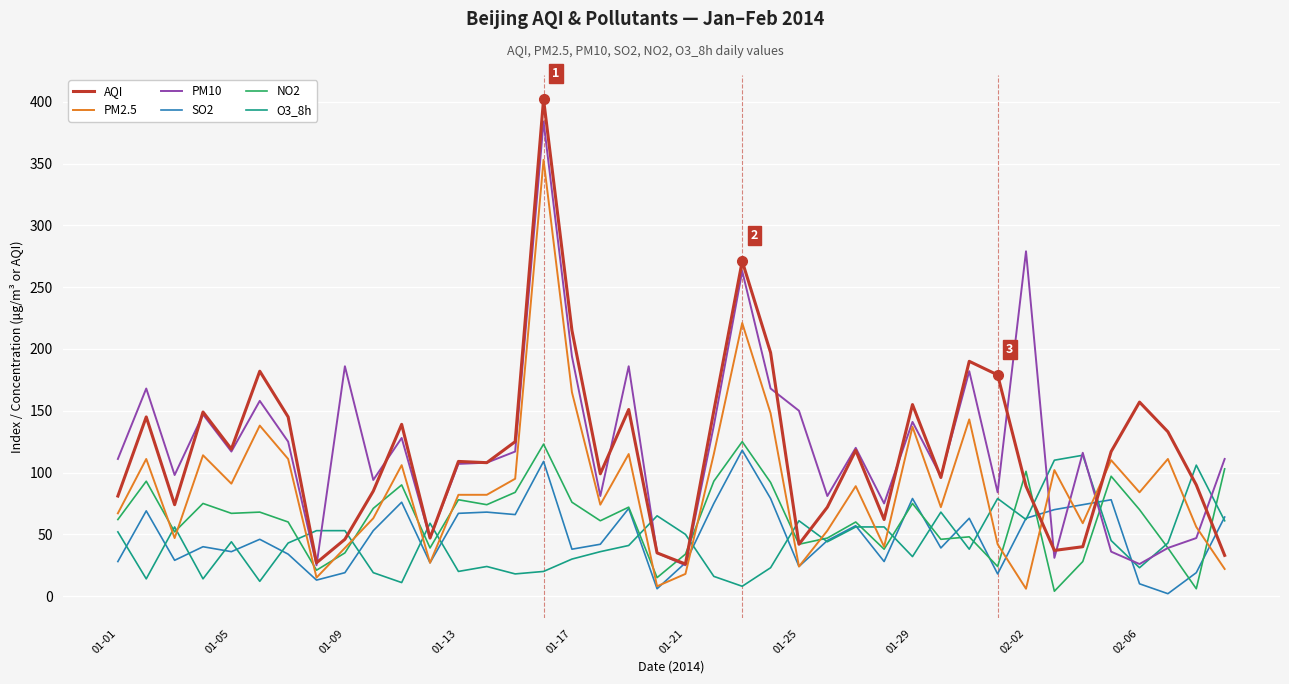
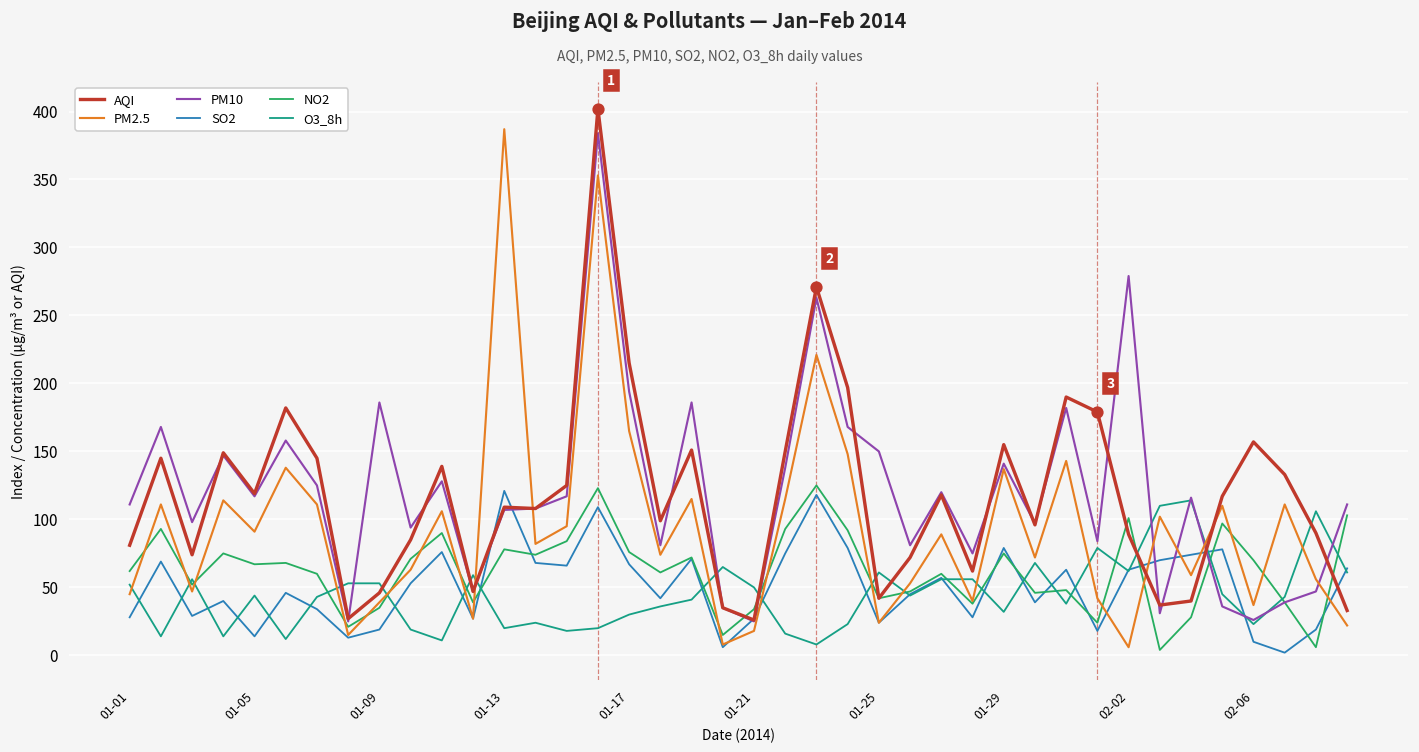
PM2.5, 01-01: 67 -> 45
SO2, 01-05: 36 -> 14
PM2.5, 01-13: 82 -> 387
SO2, 01-13: 67 -> 121
SO2, 01-17: 38 -> 67
PM2.5, 02-06: 84 -> 37
